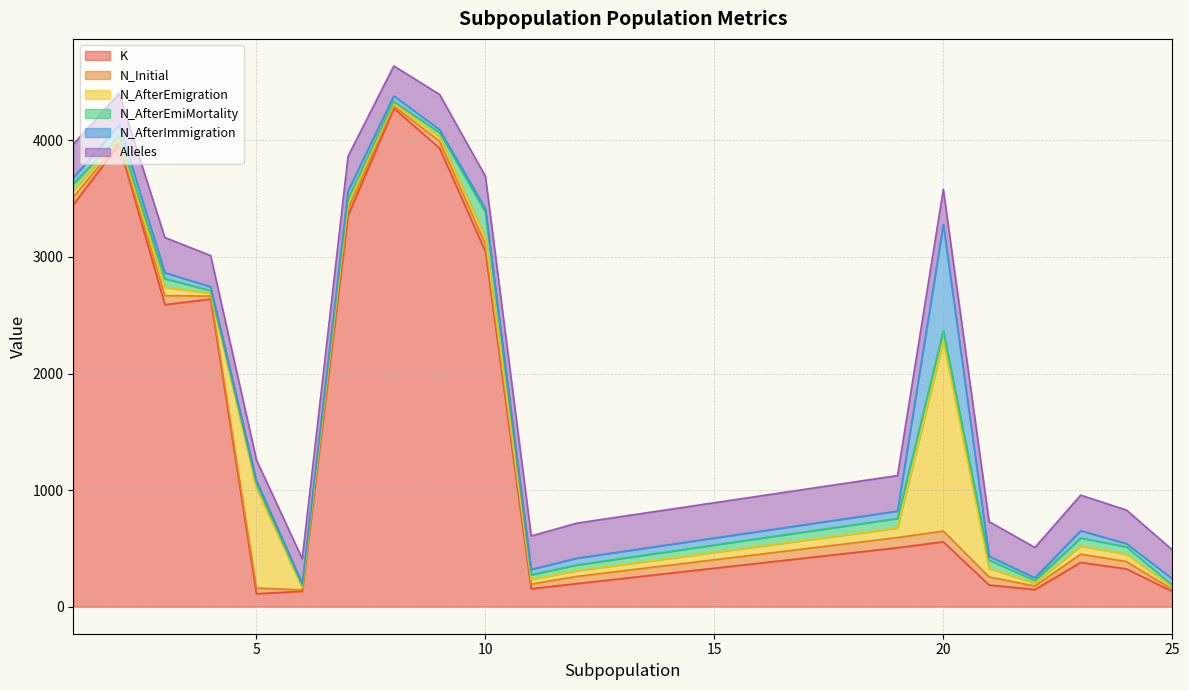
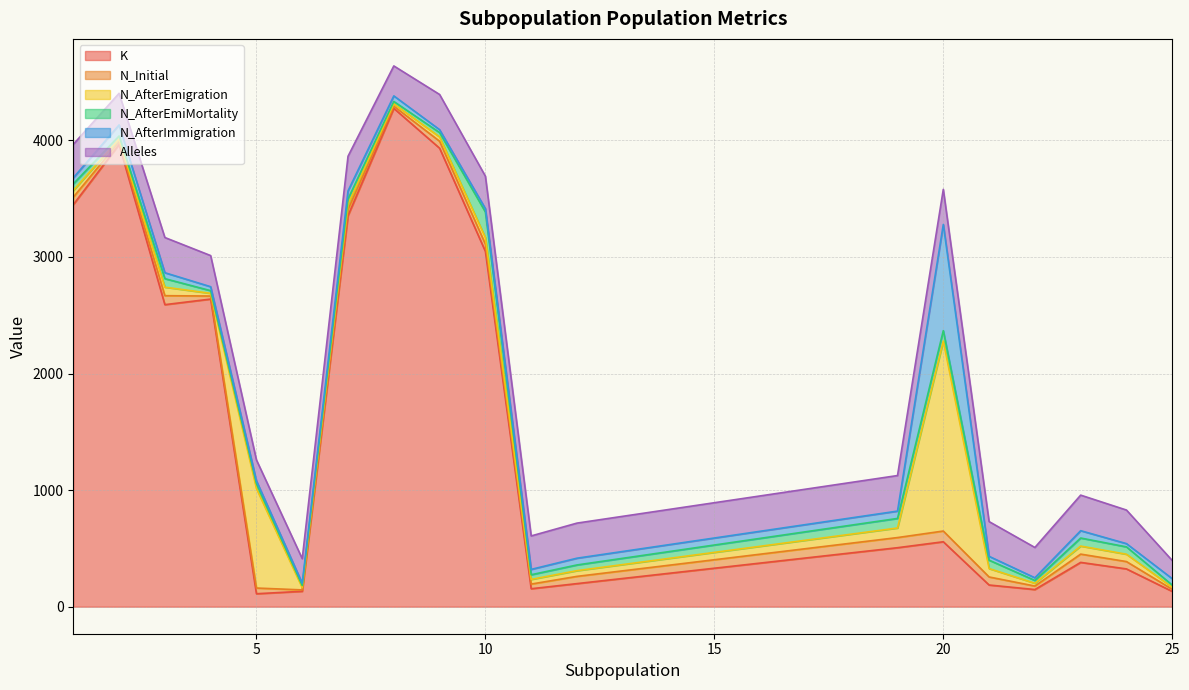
Alleles, 25: 250 -> 160
